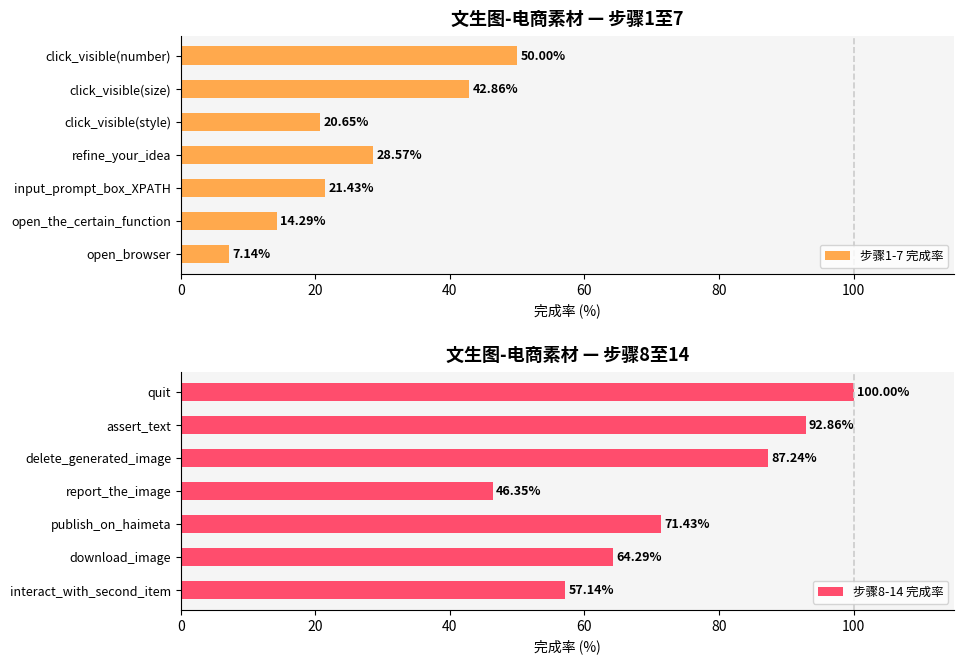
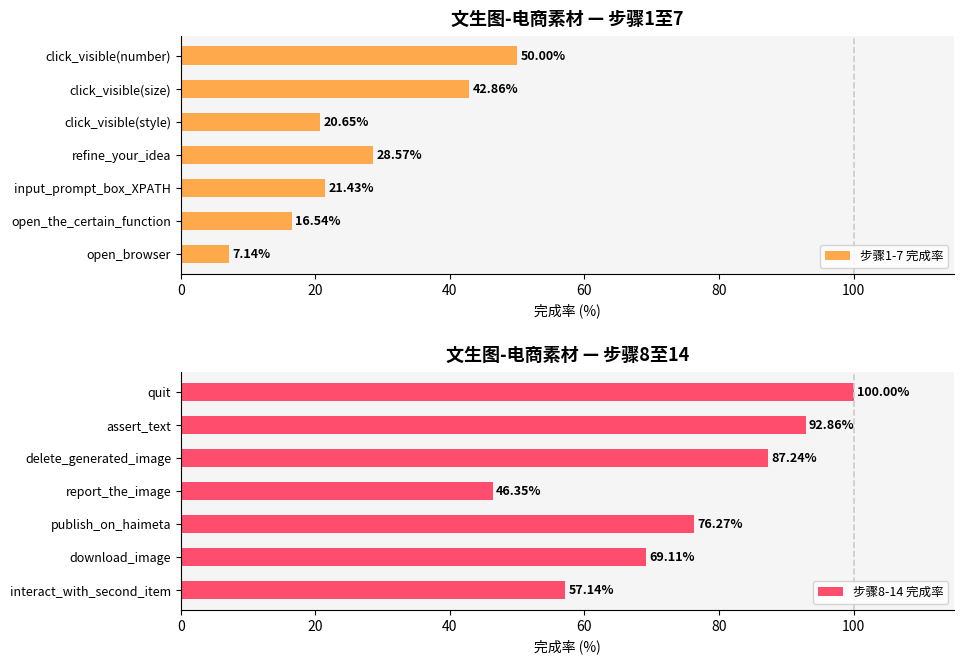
文生图-电商素材 — 步骤1至7, open_the_certain_function: 14.29% -> 16.54%
文生图-电商素材 — 步骤8至14, publish_on_haimeta: 71.43% -> 76.27%
文生图-电商素材 — 步骤8至14, download_image: 64.29% -> 69.11%
